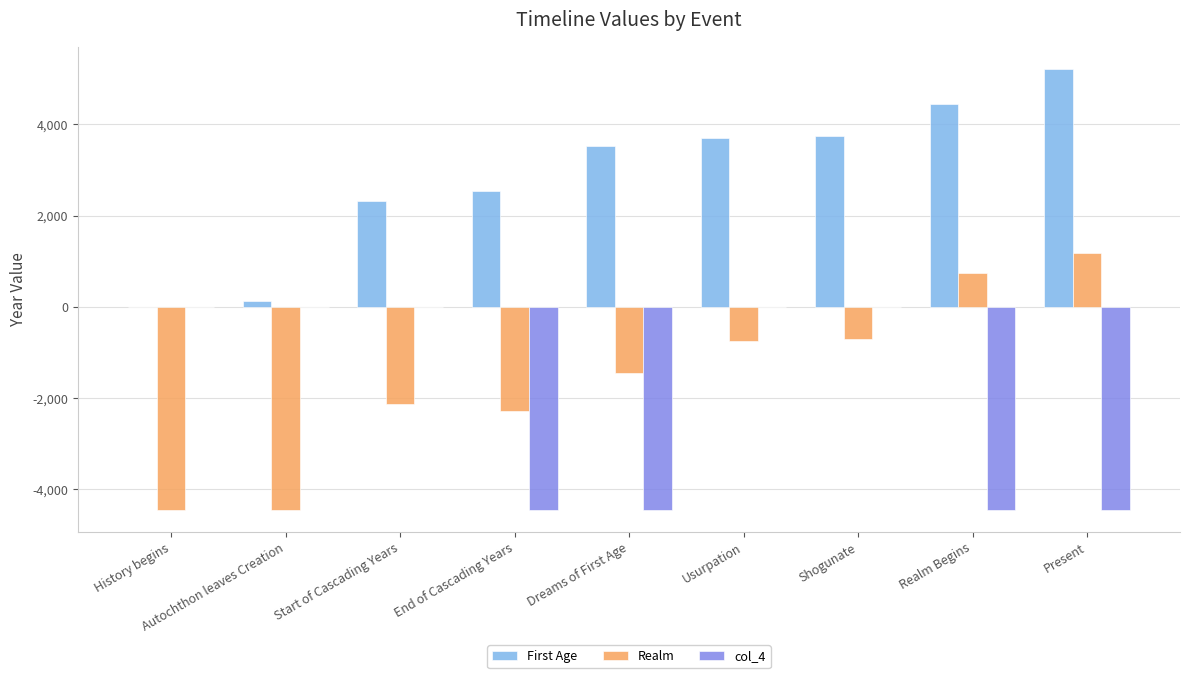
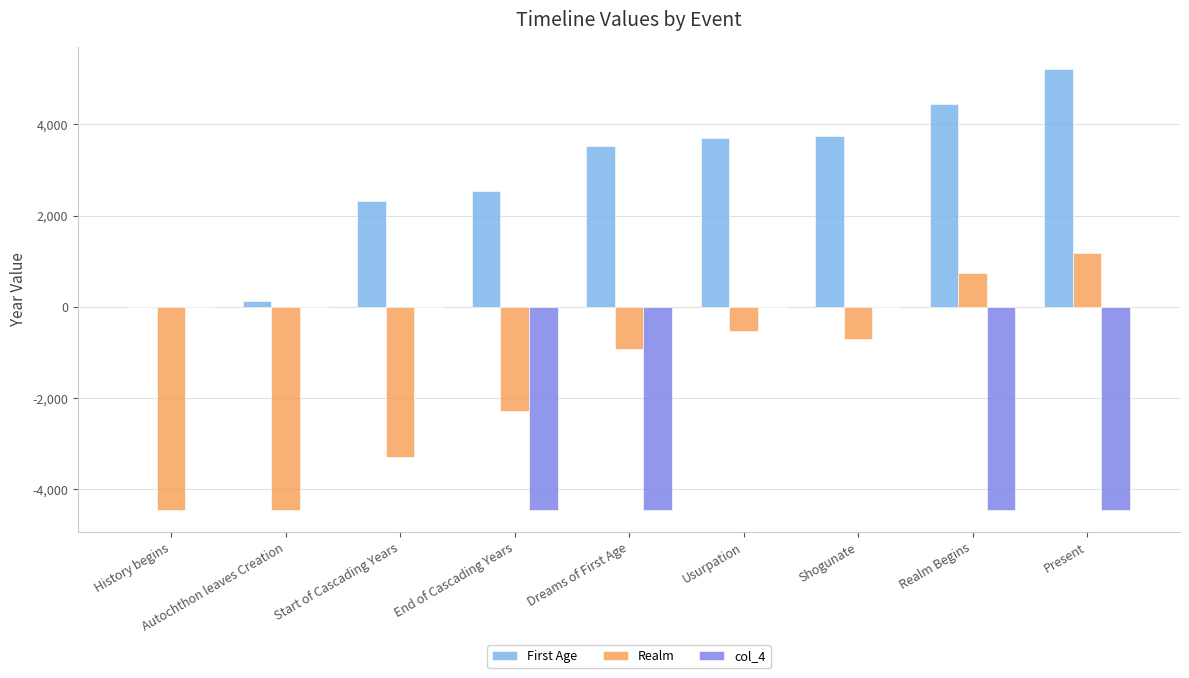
Realm, Start of Cascading Years: -2,100 -> -3,300
Realm, Dreams of First Age: -1,400 -> -900
Realm, Usurpation: -800 -> -500
